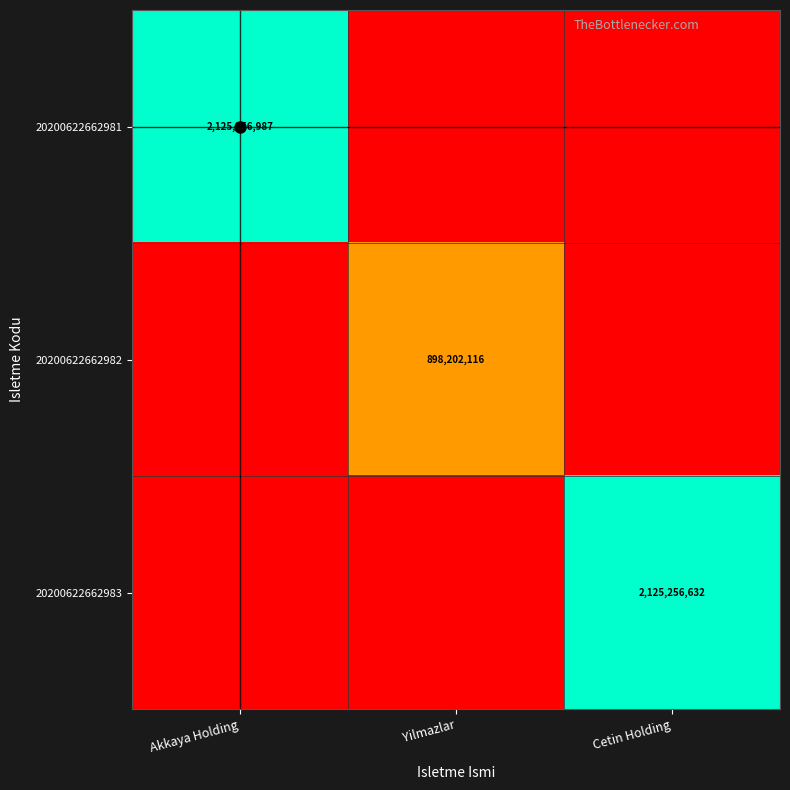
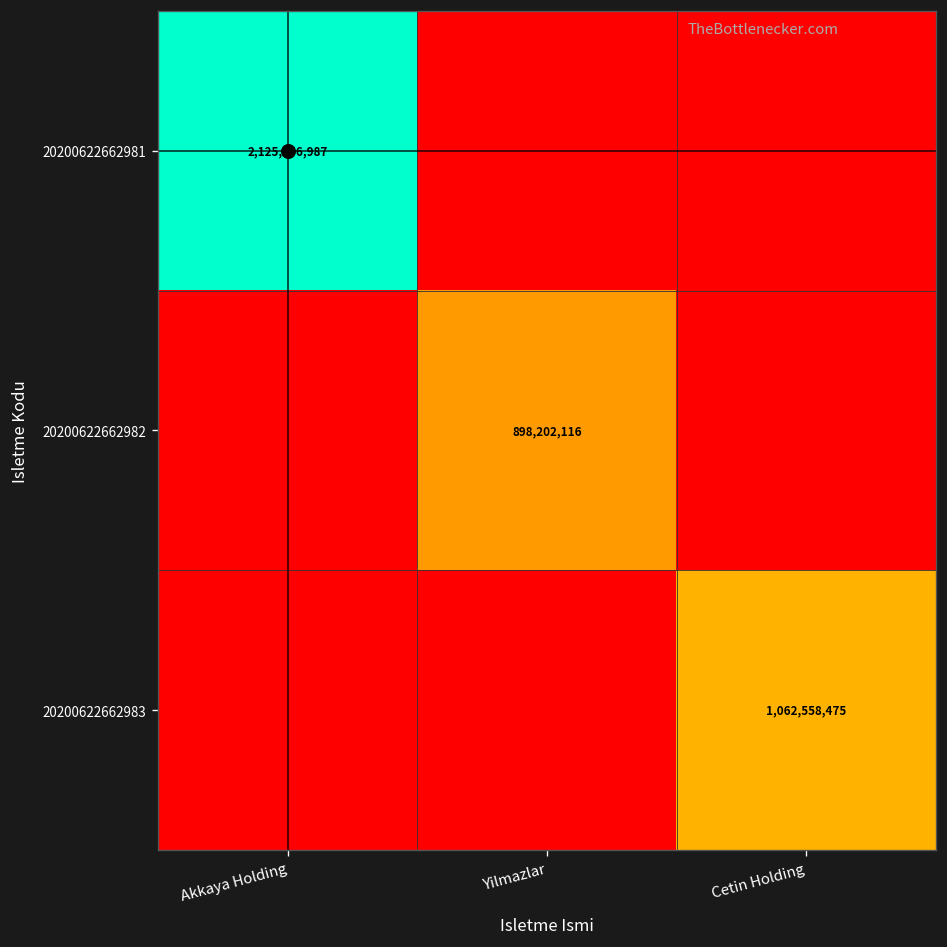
20200622662983, Cetin Holding: 2,125,256,632 -> 1,062,558,475
